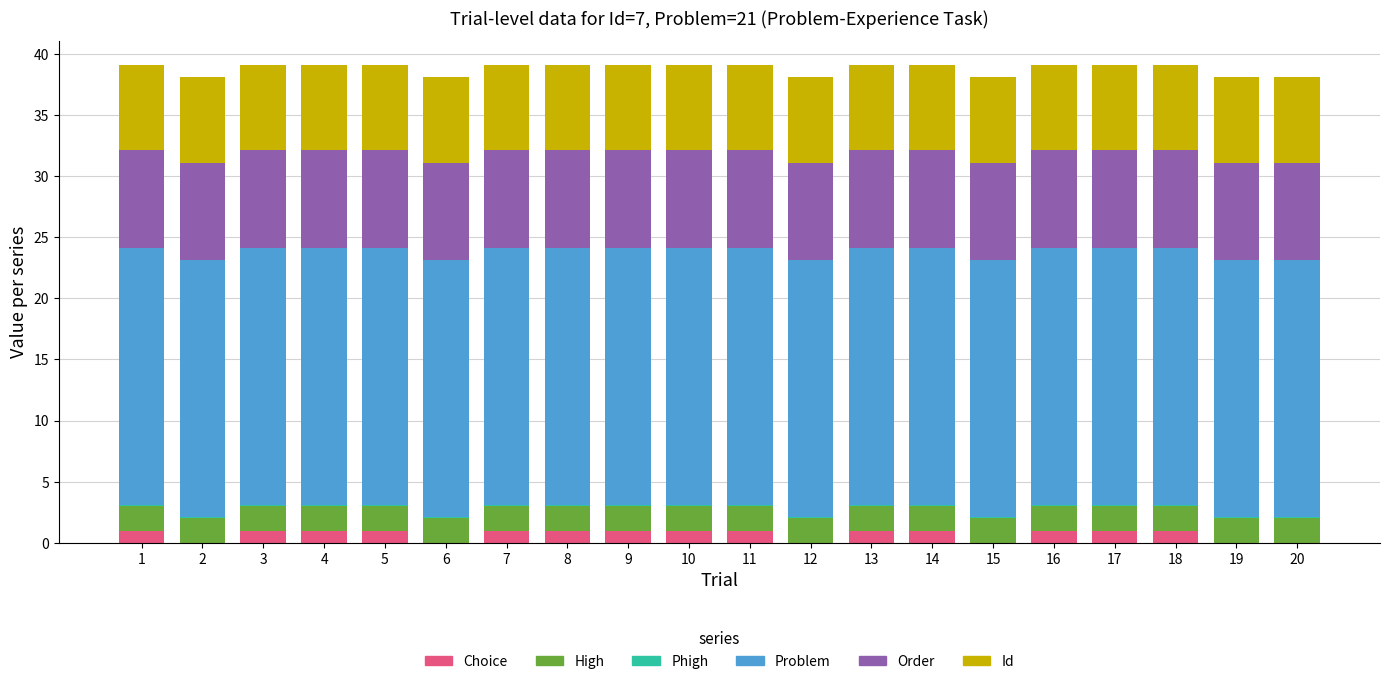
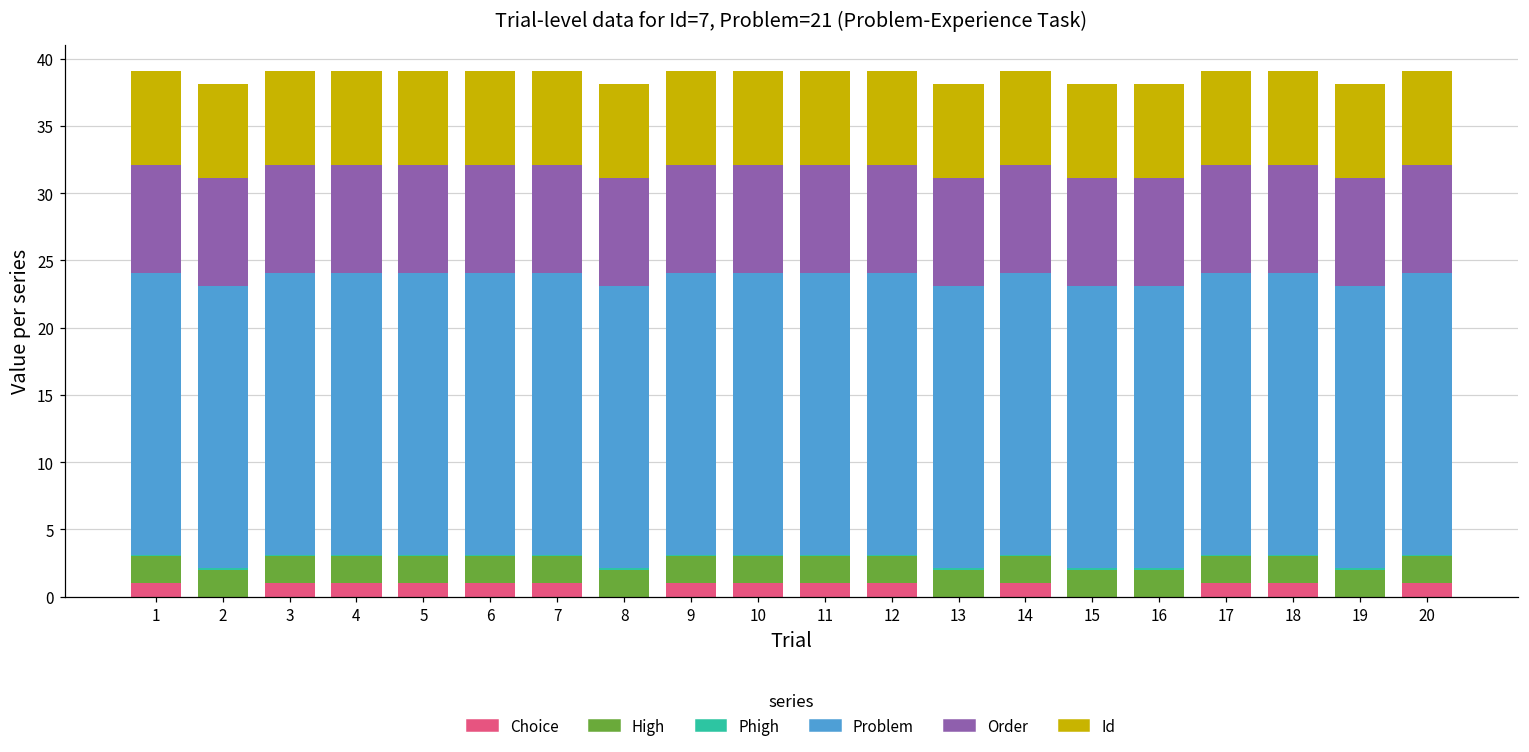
Choice, 6: 0 -> 1
Choice, 8: 1 -> 0
Choice, 12: 0 -> 1
Choice, 13: 1 -> 0
Choice, 16: 1 -> 0
Choice, 20: 0 -> 1
